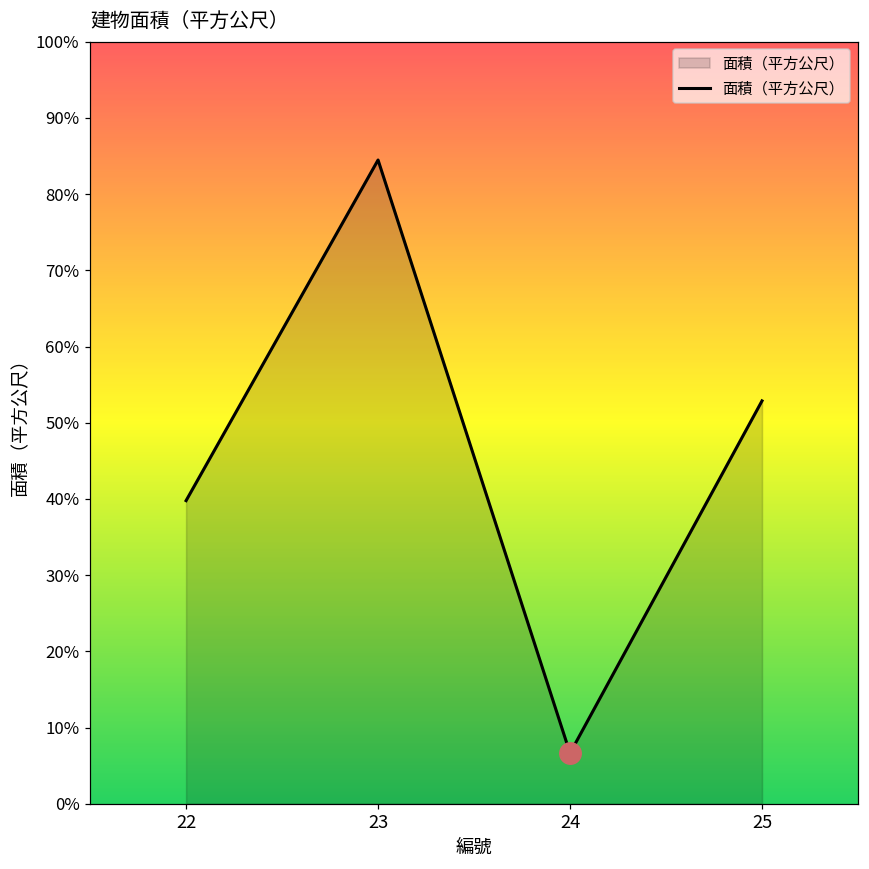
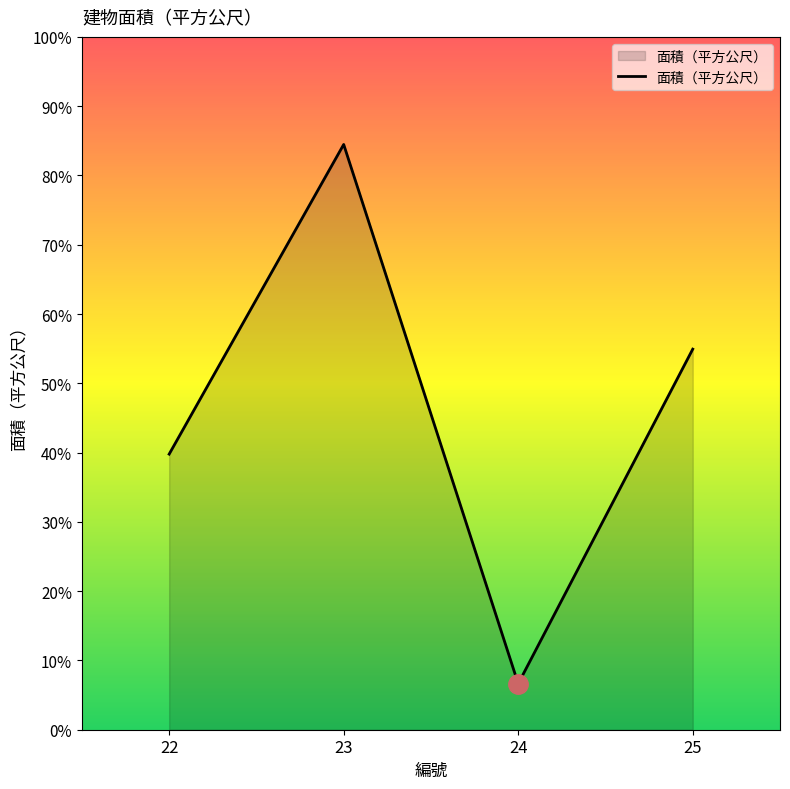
面積（平方公尺）, 25: 53% -> 55%
